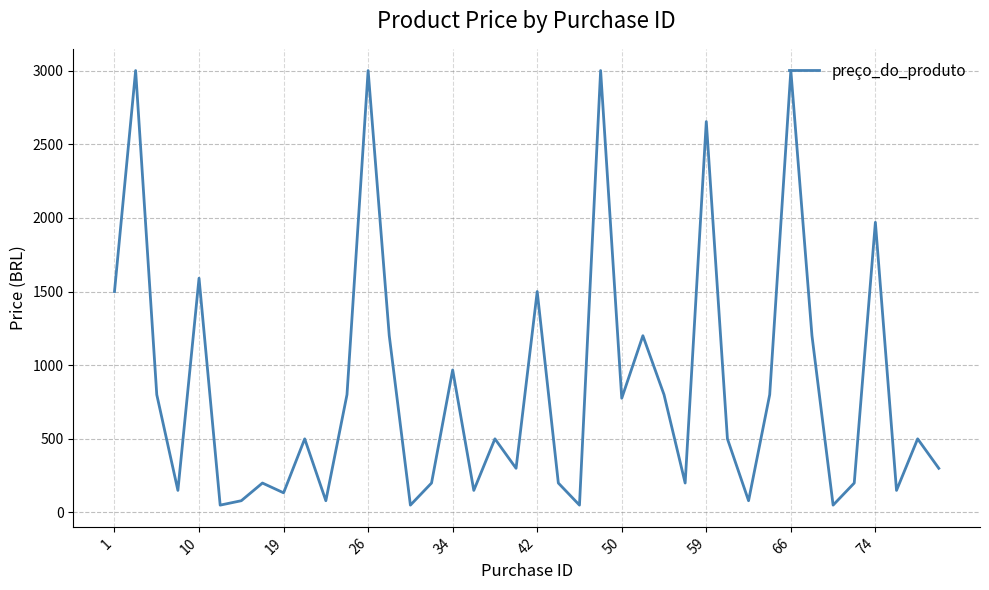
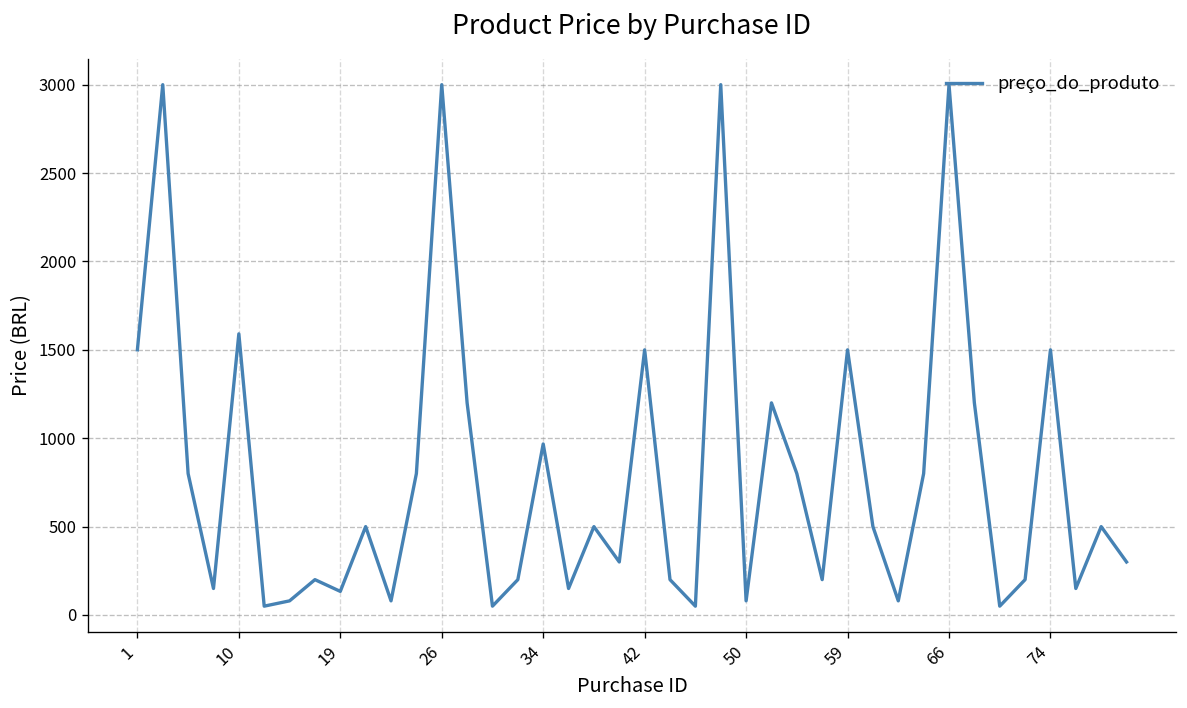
50: 780 -> 80
59: 2650 -> 1500
74: 1970 -> 1500
